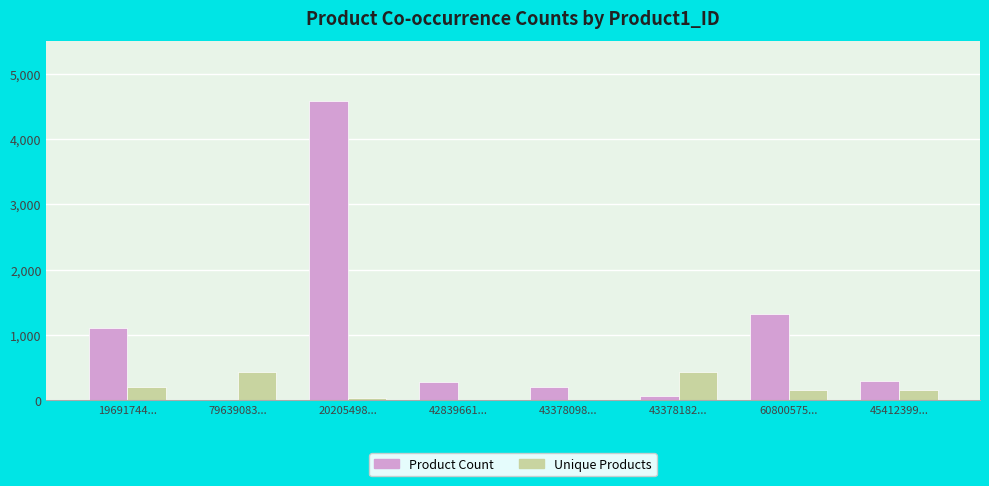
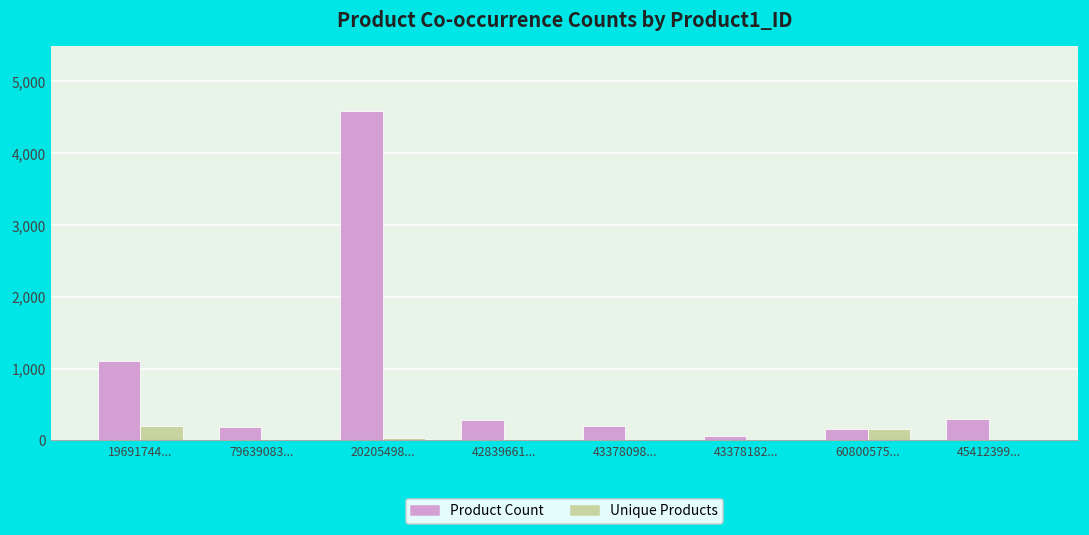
Product Count, 79639083...: 0 -> 200
Unique Products, 79639083...: 400 -> 0
Unique Products, 43378182...: 400 -> 0
Product Count, 60800575...: 1,300 -> 200
Unique Products, 45412399...: 100 -> 0
